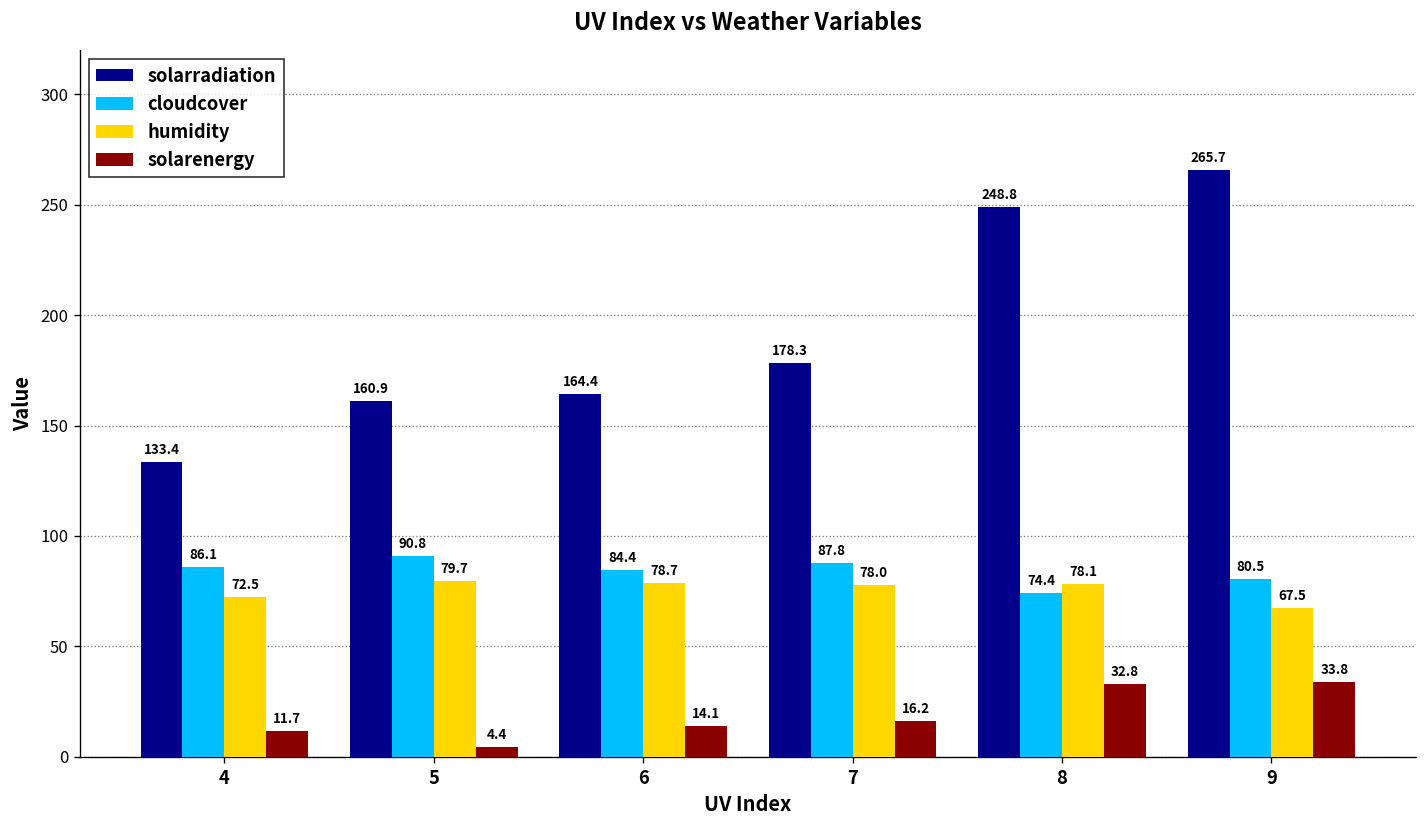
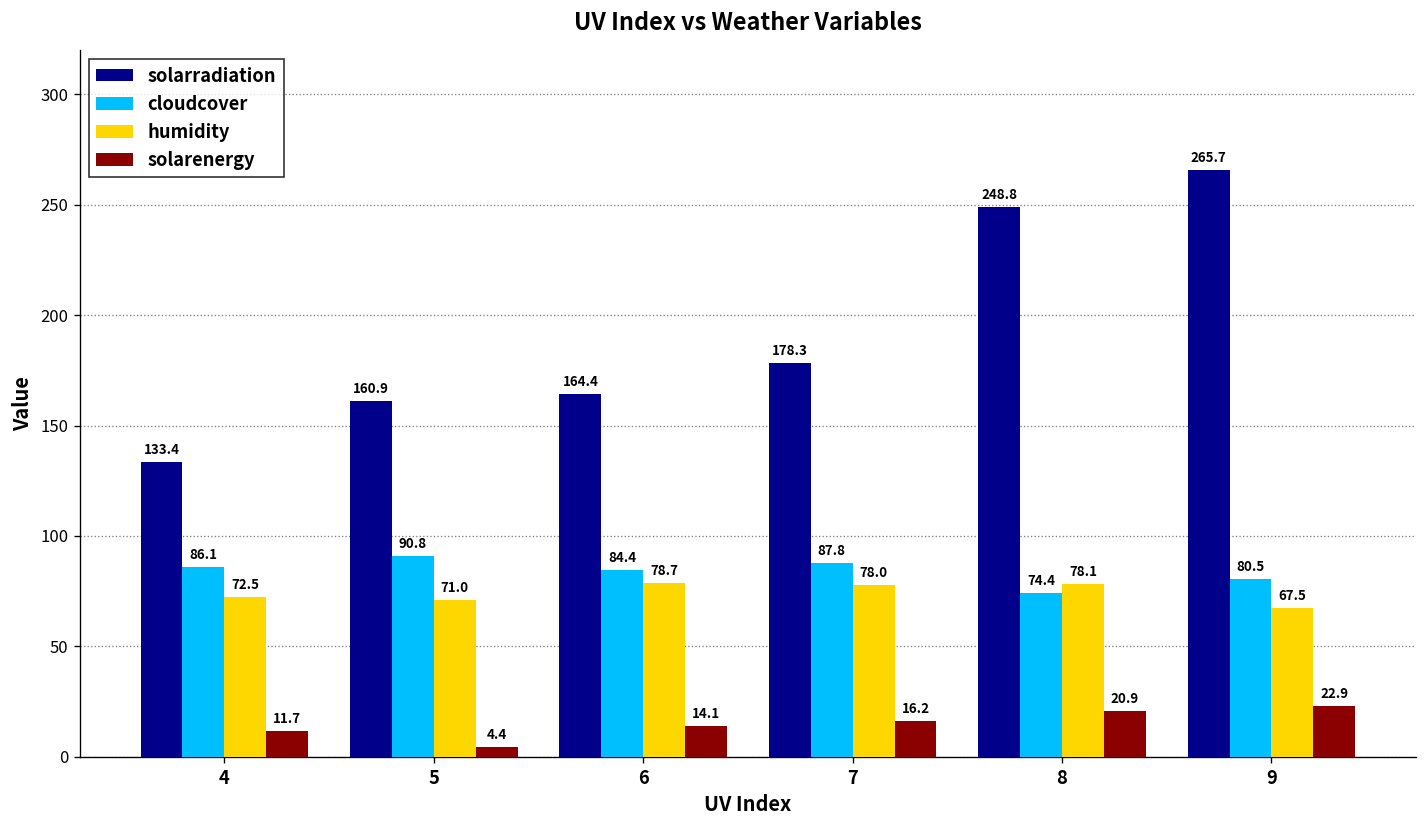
humidity, 5: 79.7 -> 71.0
solarenergy, 8: 32.8 -> 20.9
solarenergy, 9: 33.8 -> 22.9
